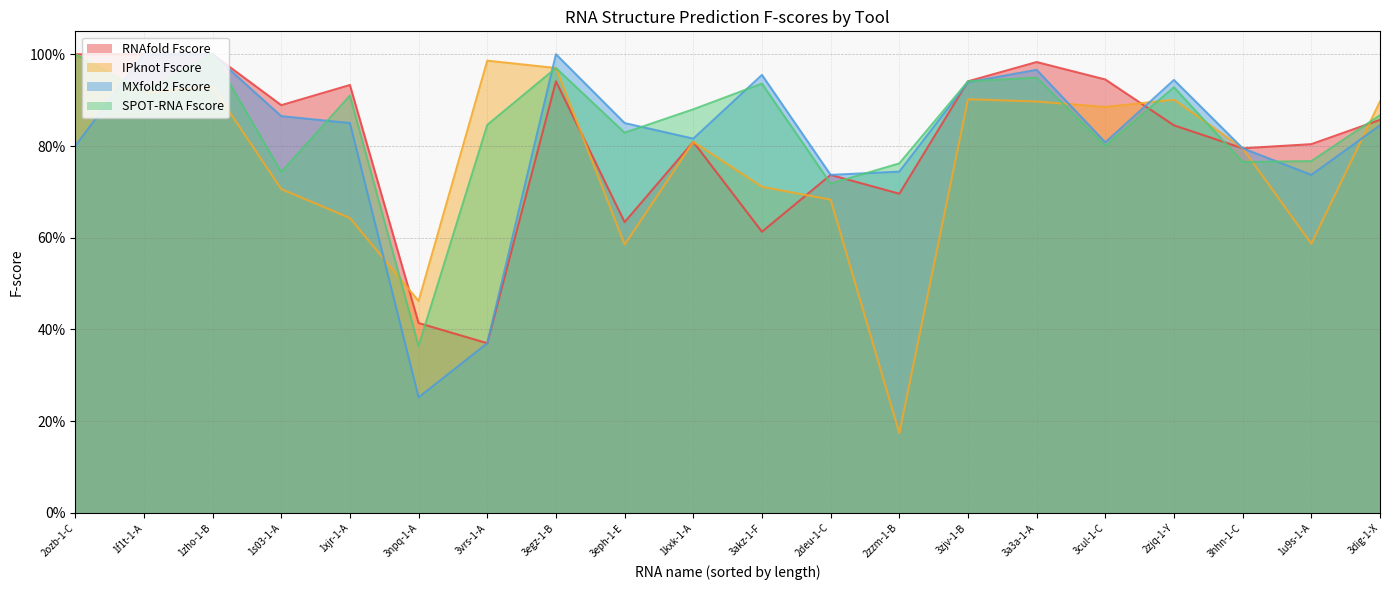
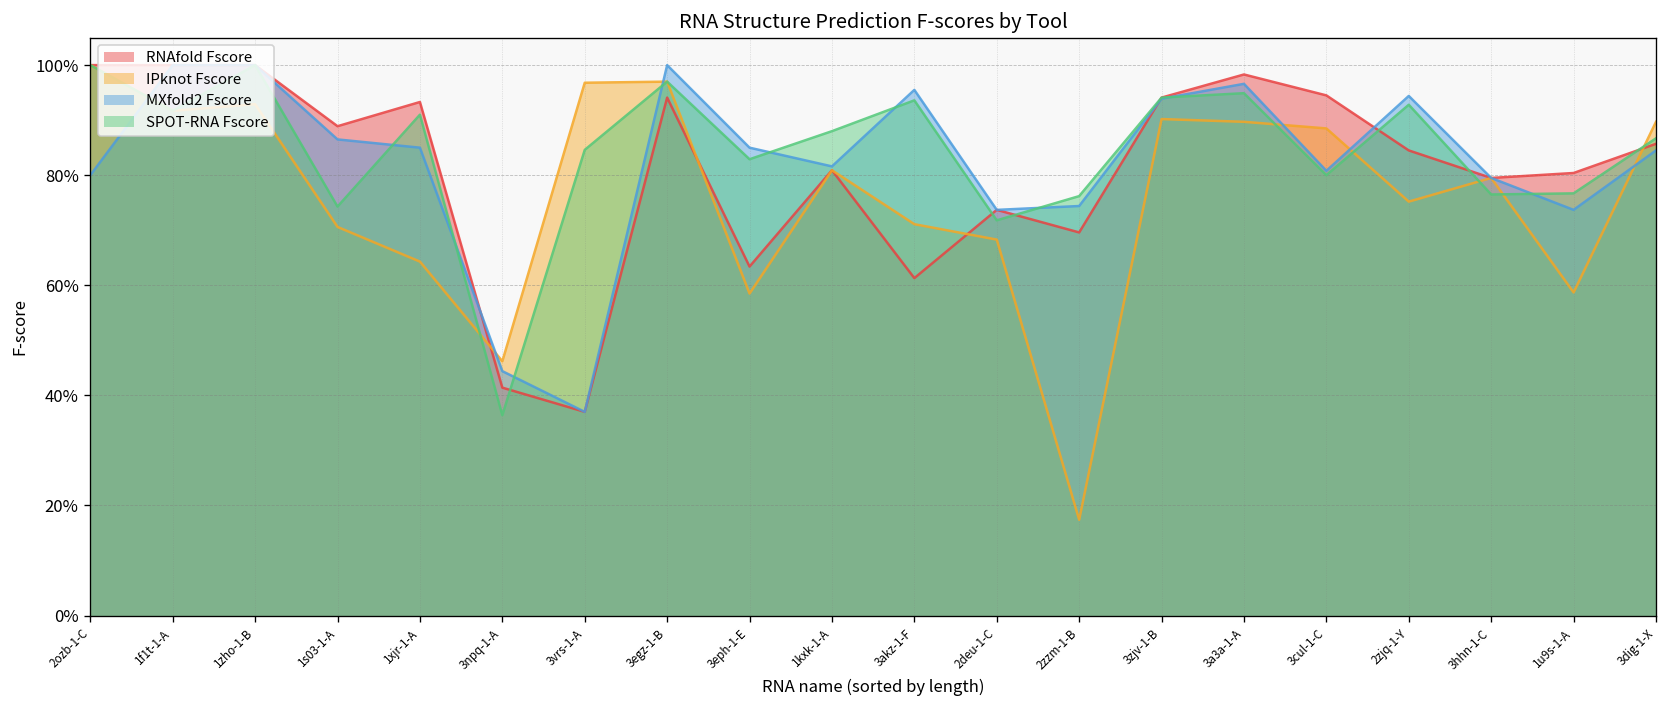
MXfold2 Fscore, 3npq-1-A: 25% -> 44%
IPknot Fscore, 3vrs-1-A: 99% -> 97%
IPknot Fscore, 2zjq-1-Y: 90% -> 75%
